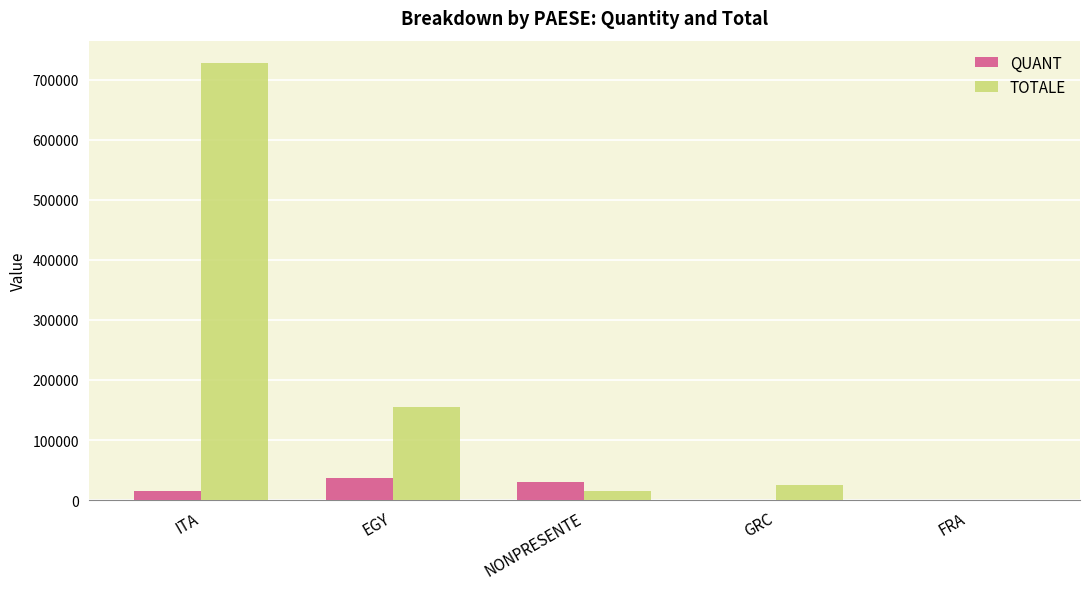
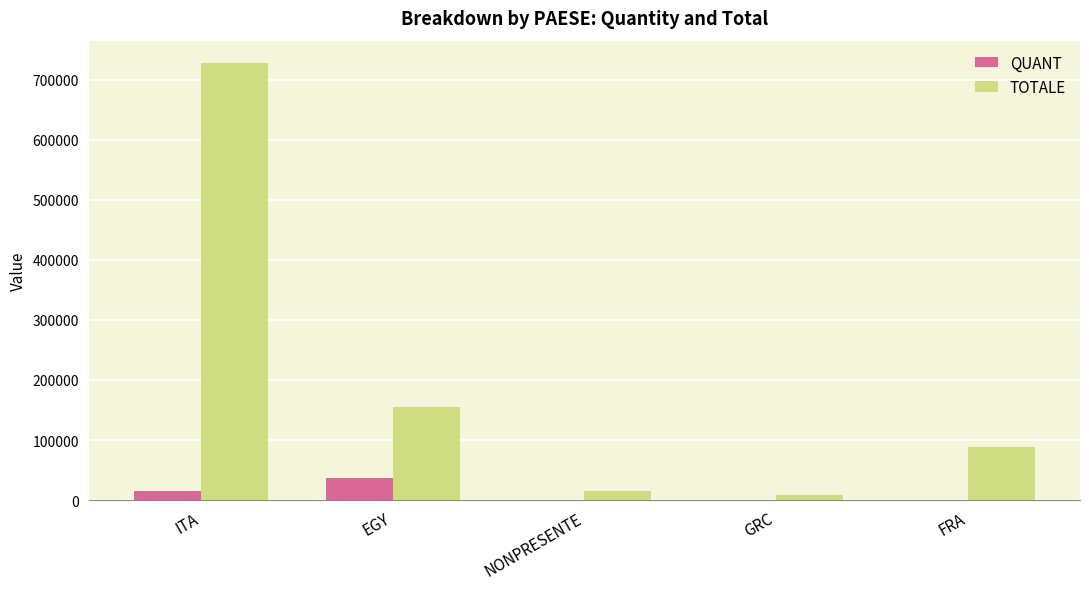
QUANT, NONPRESENTE: 30000 -> 0
TOTALE, GRC: 20000 -> 10000
TOTALE, FRA: 0 -> 90000
